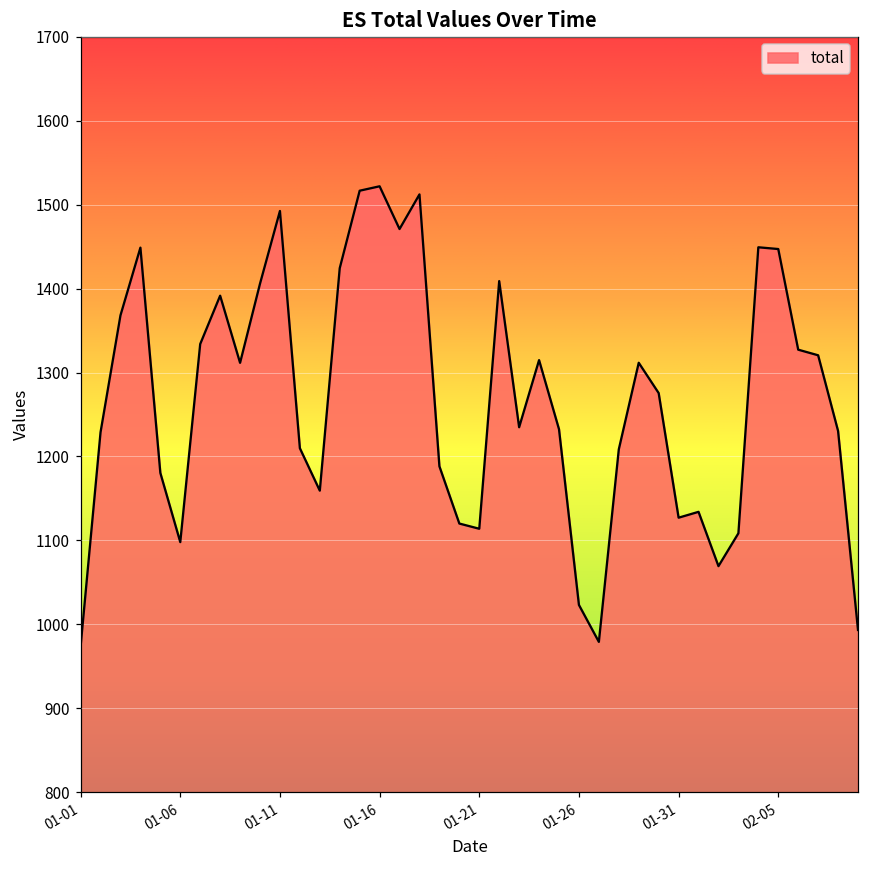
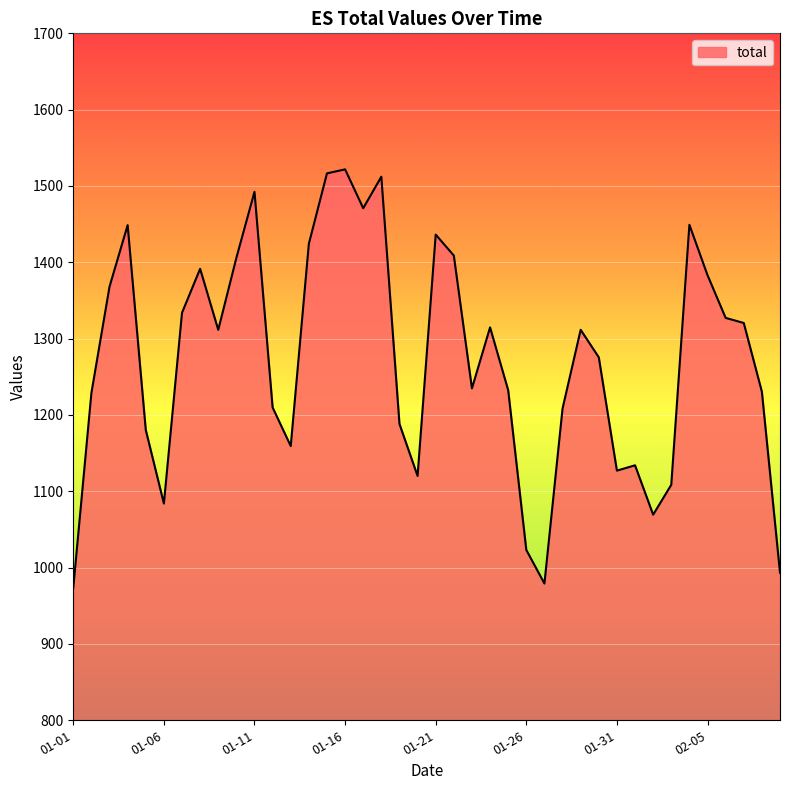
01-06: 1100 -> 1080
01-21: 1110 -> 1440
02-05: 1450 -> 1380
